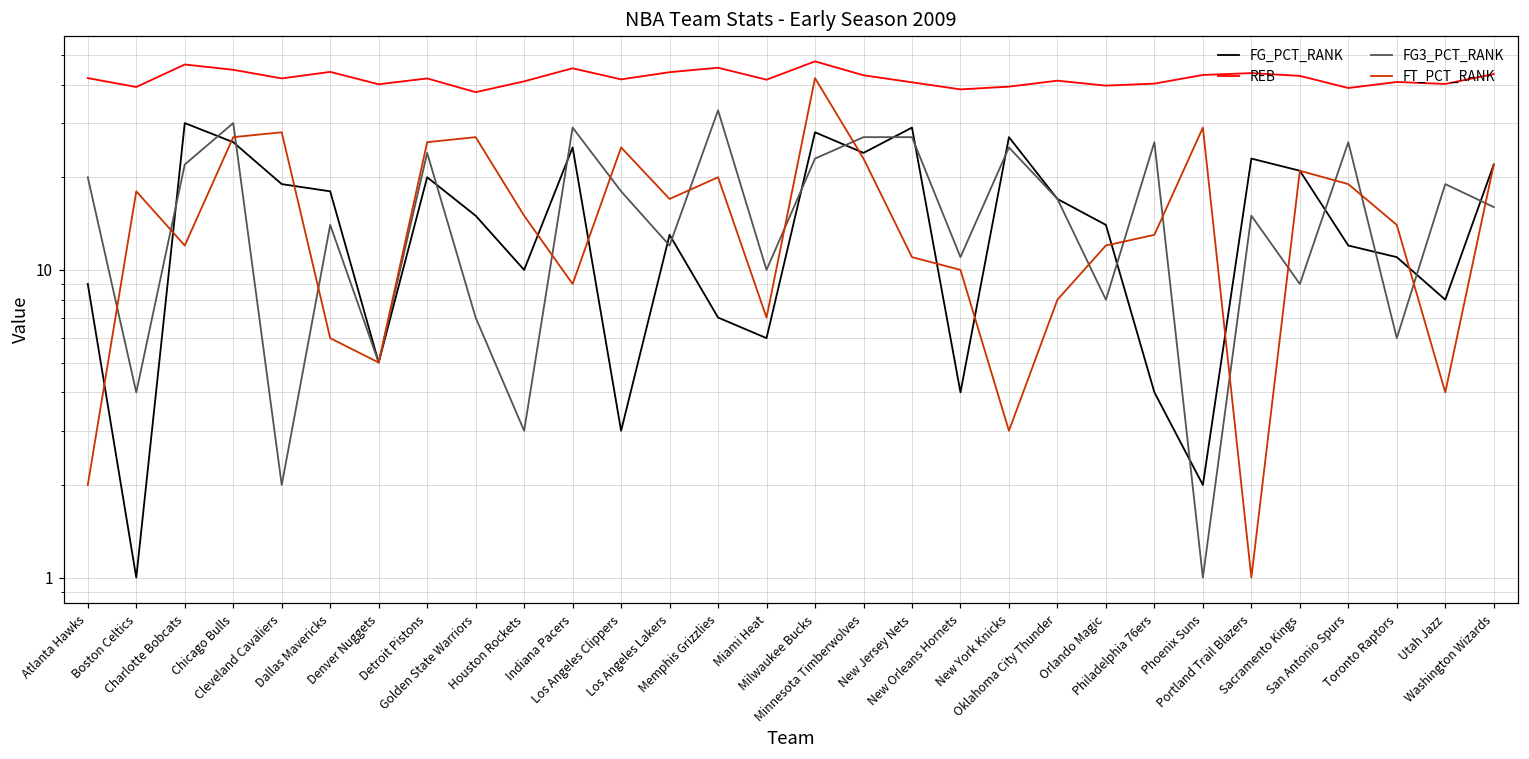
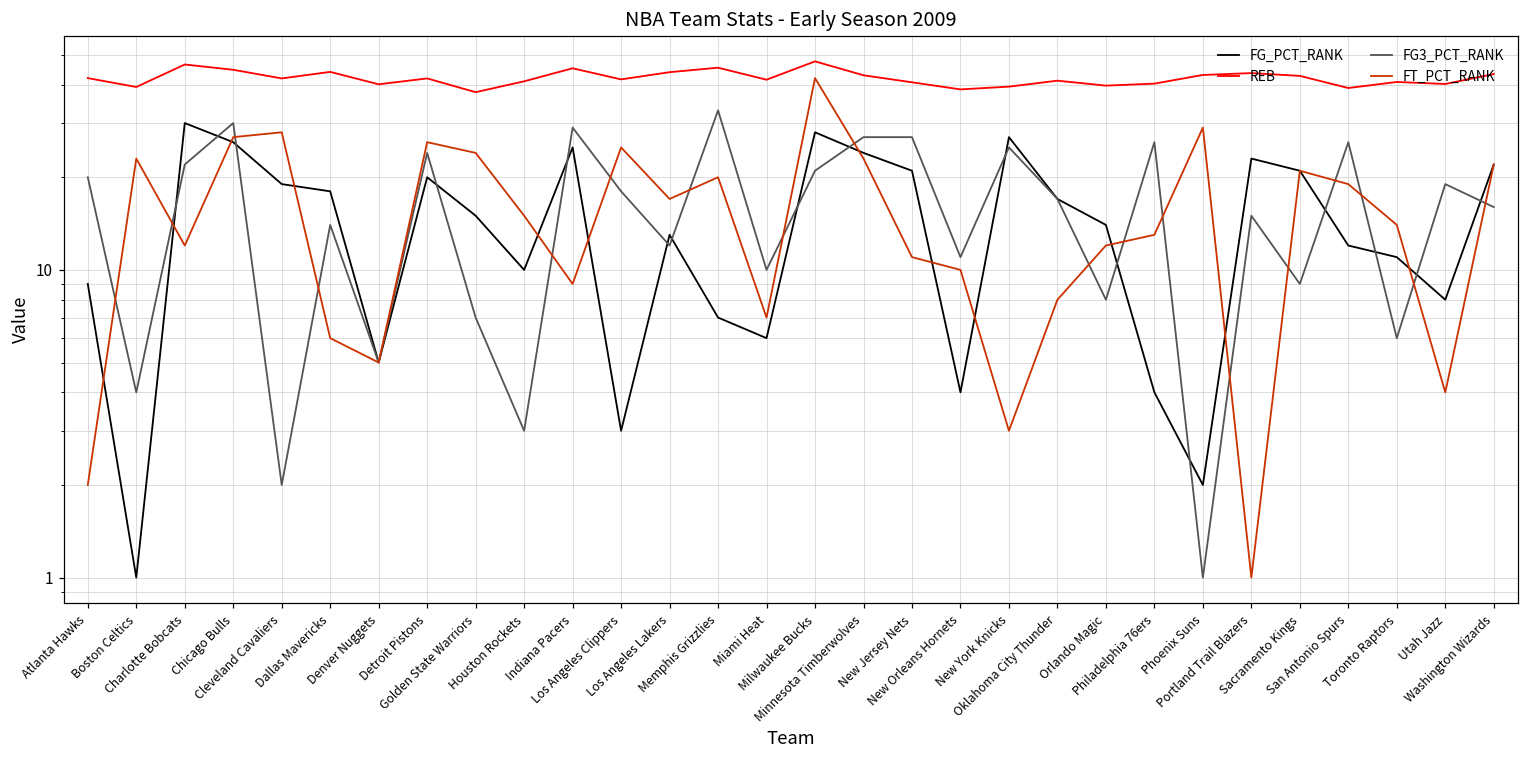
FT_PCT_RANK, Boston Celtics: 18 -> 23
FT_PCT_RANK, Golden State Warriors: 27 -> 24
FG3_PCT_RANK, Milwaukee Bucks: 23 -> 21
FG_PCT_RANK, New Jersey Nets: 29 -> 21
